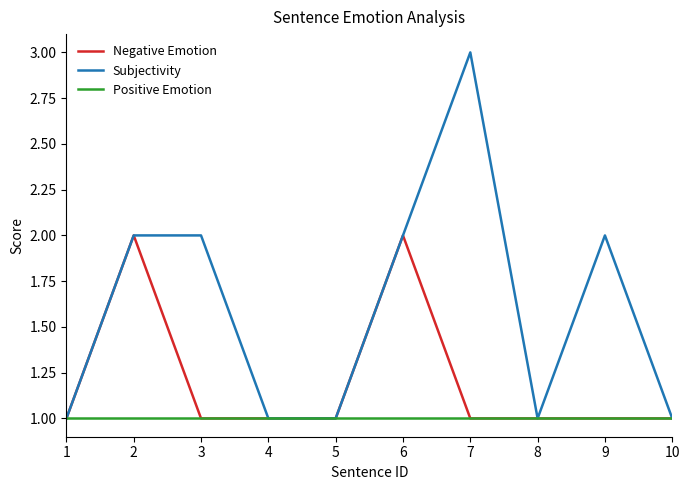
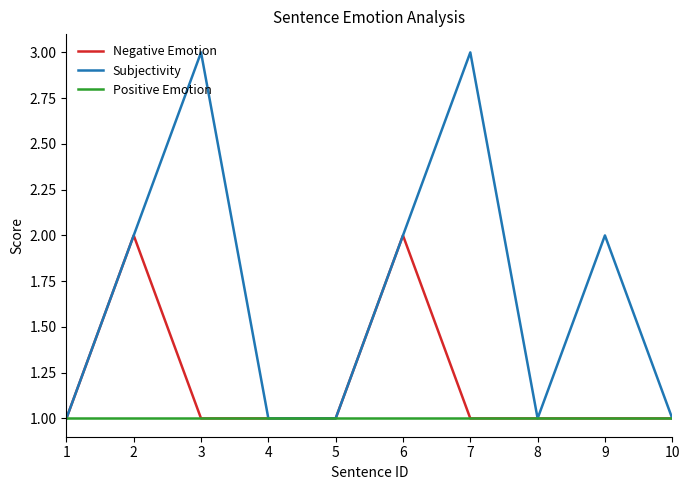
Subjectivity, 3: 2 -> 3
